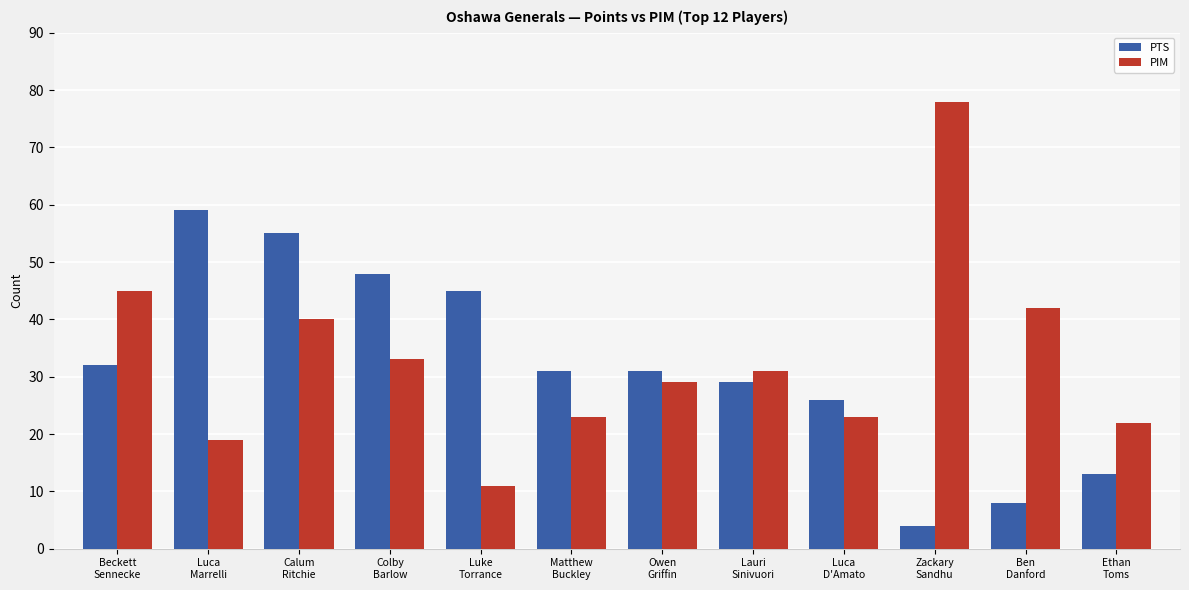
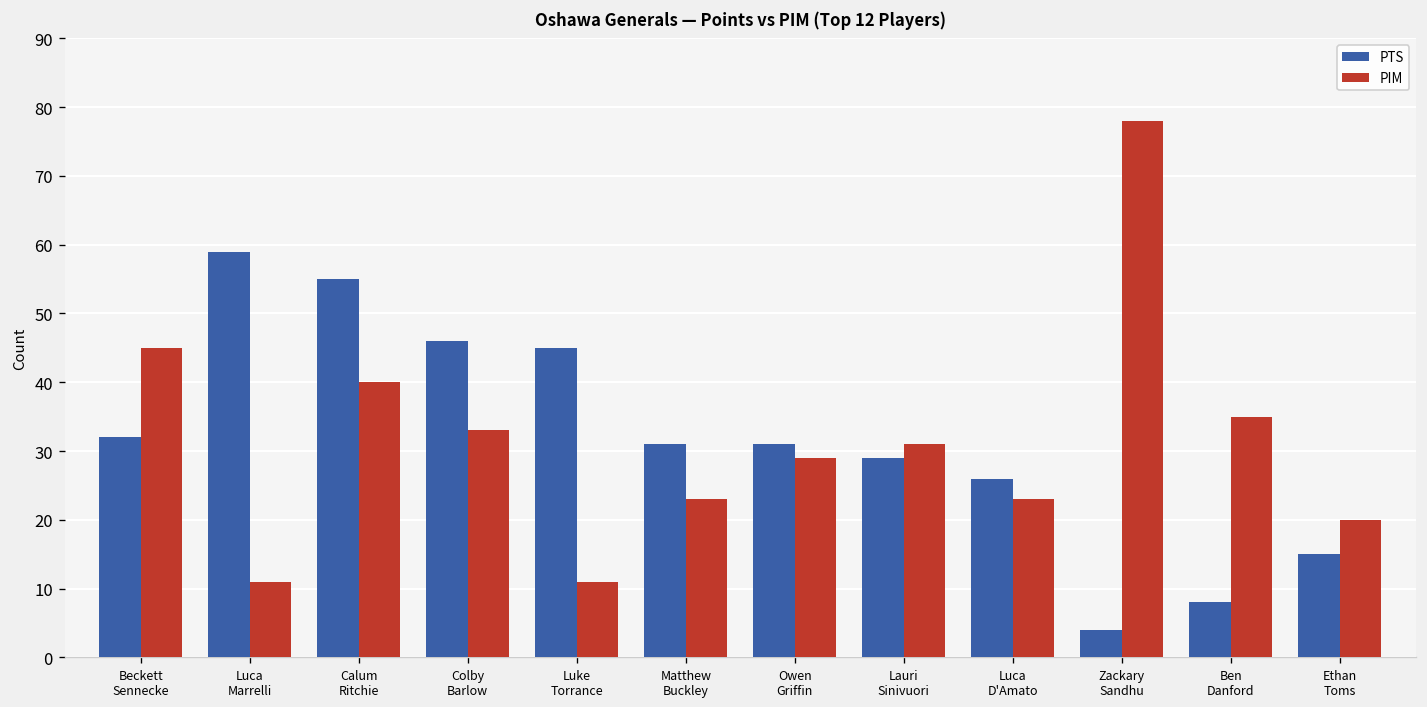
PIM, Luca Marrelli: 19 -> 11
PTS, Colby Barlow: 48 -> 46
PIM, Ben Danford: 42 -> 35
PTS, Ethan Toms: 13 -> 15
PIM, Ethan Toms: 22 -> 20
